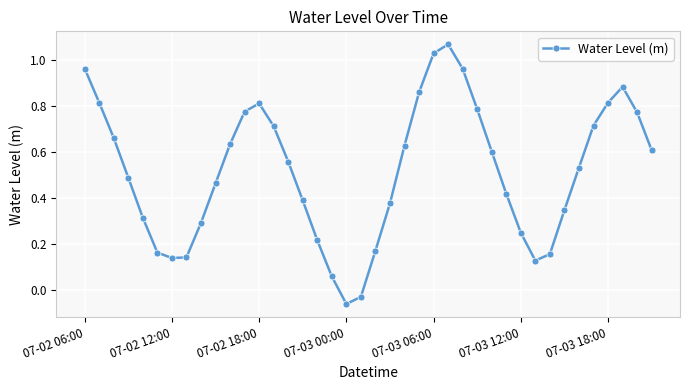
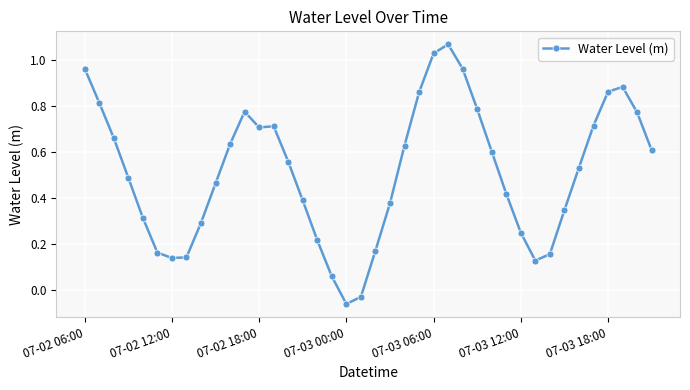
07-02 18:00: 0.81 -> 0.71
07-03 18:00: 0.81 -> 0.86
